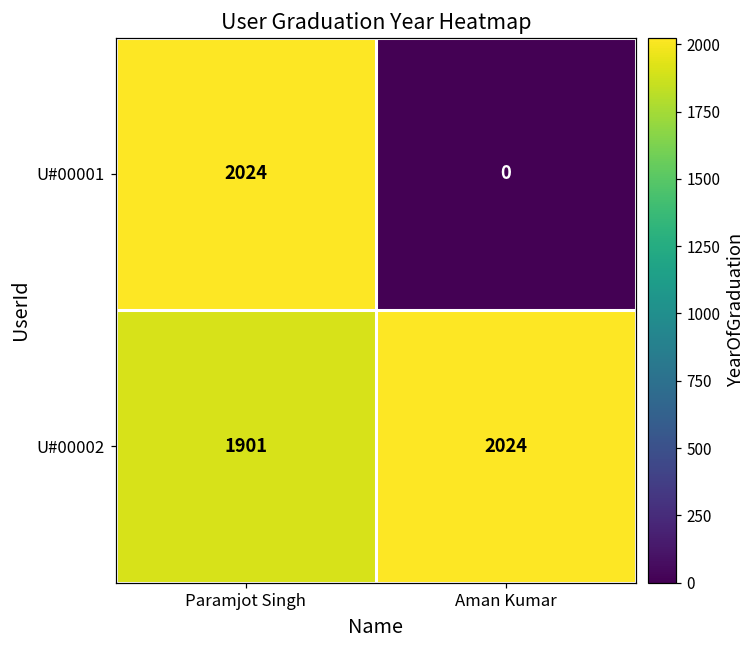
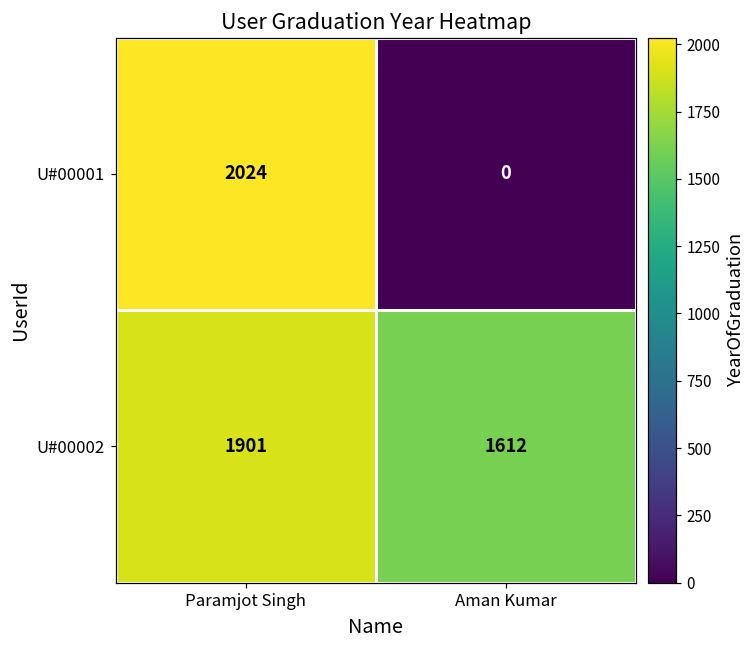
U#00002, Aman Kumar: 2024 -> 1612
